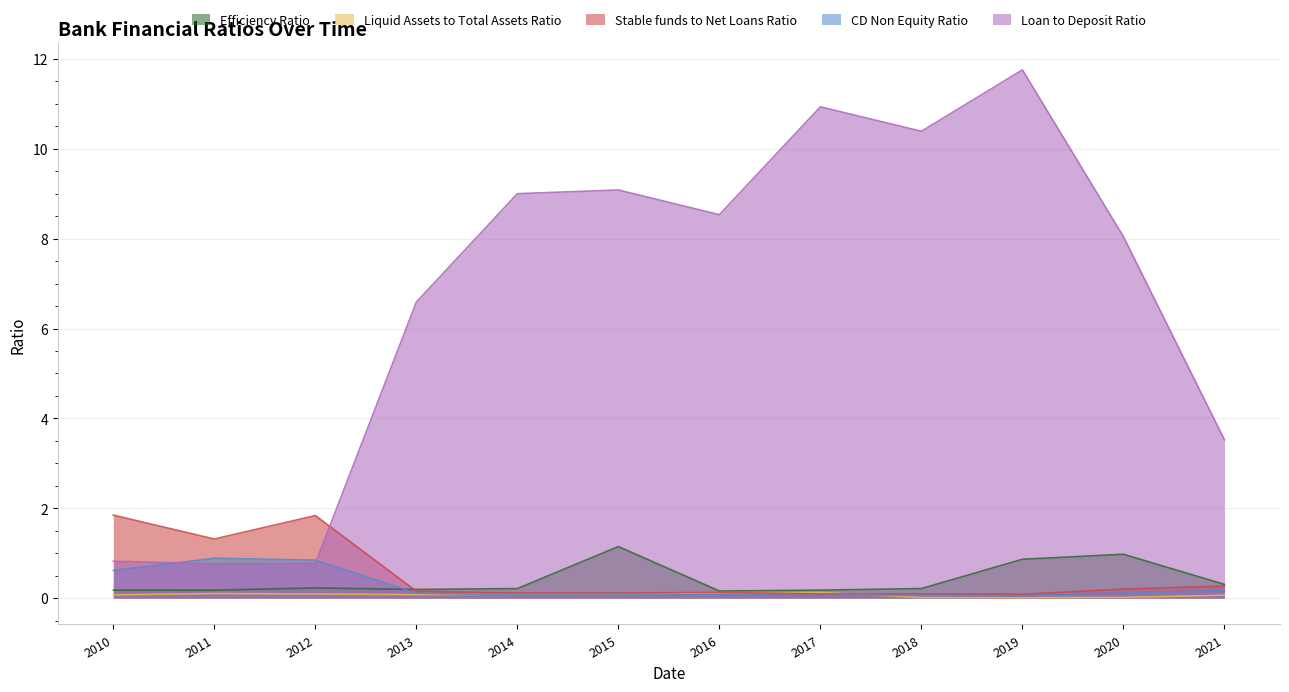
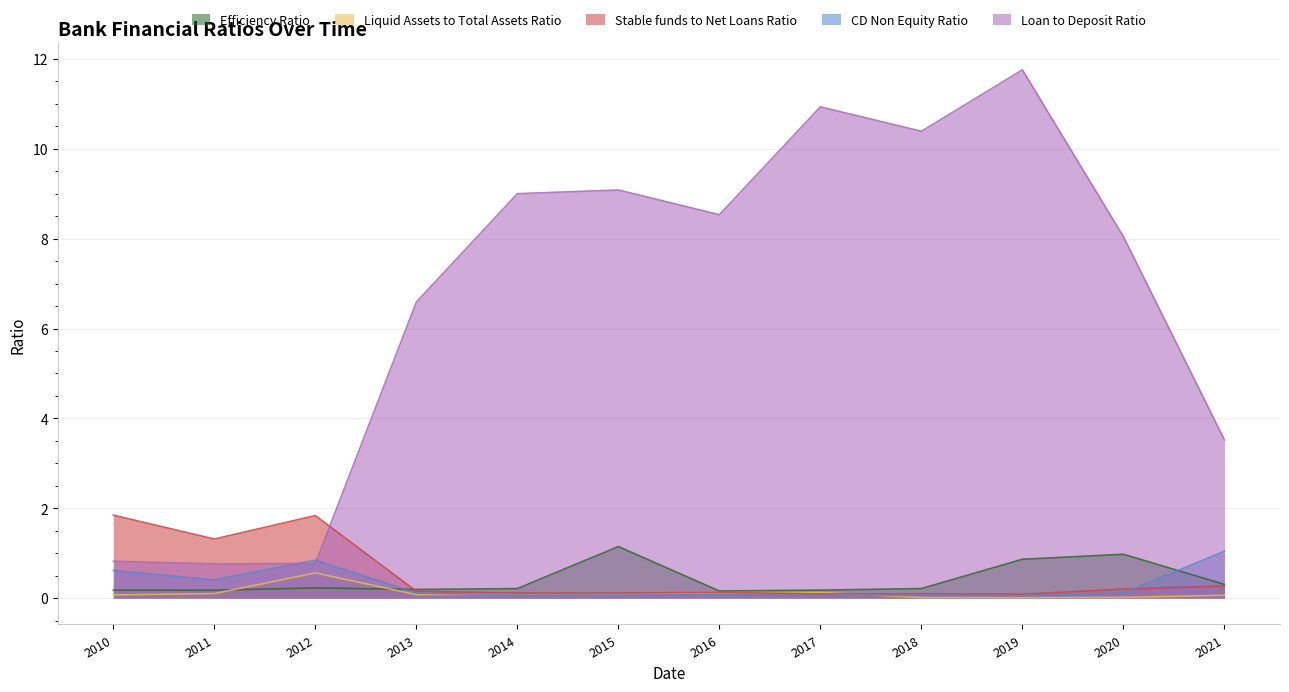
CD Non Equity Ratio, 2011: 0.9 -> 0.4
Liquid Assets to Total Assets Ratio, 2012: 0.1 -> 0.6
CD Non Equity Ratio, 2021: 0.2 -> 1.0
